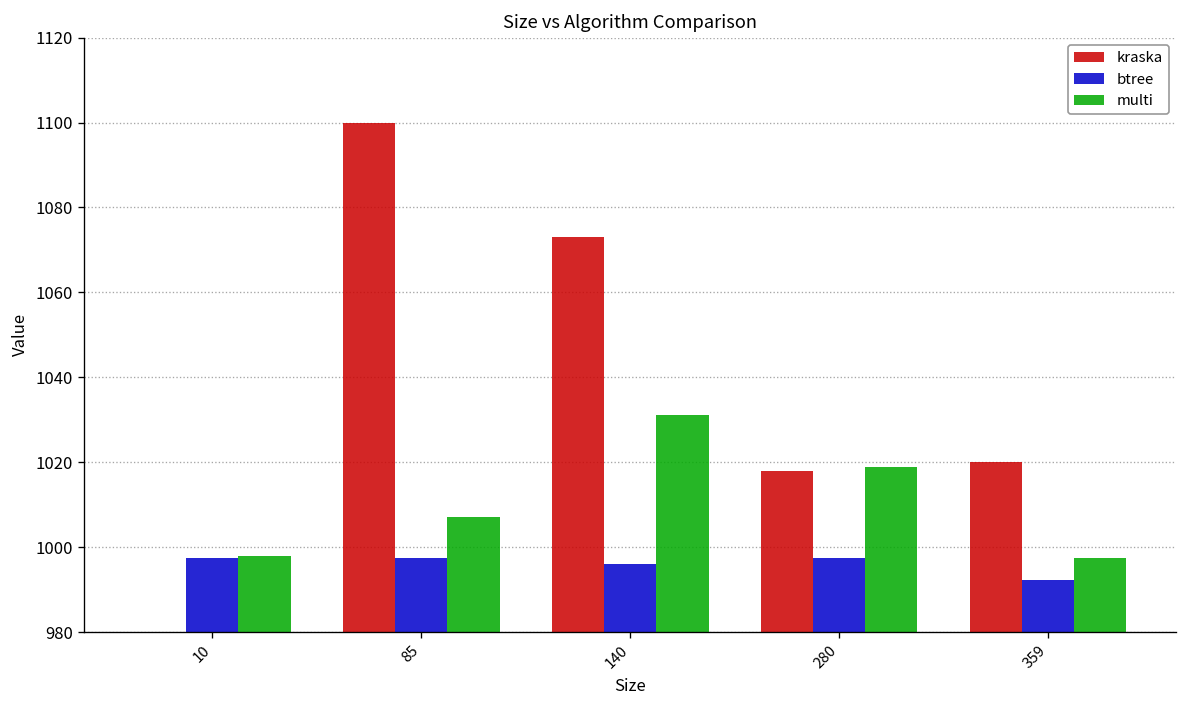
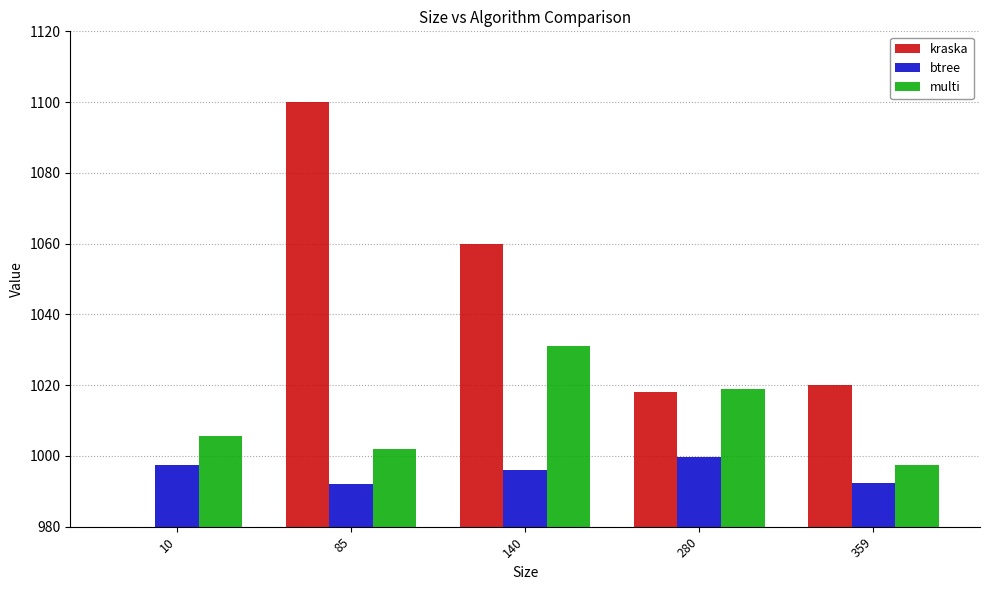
multi, 10: 998 -> 1006
btree, 85: 998 -> 992
multi, 85: 1007 -> 1002
kraska, 140: 1073 -> 1060
btree, 280: 997 -> 1000
